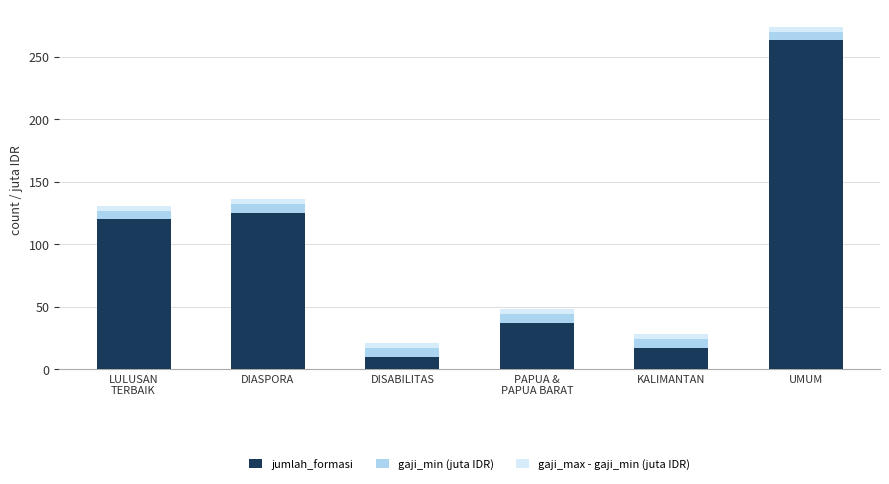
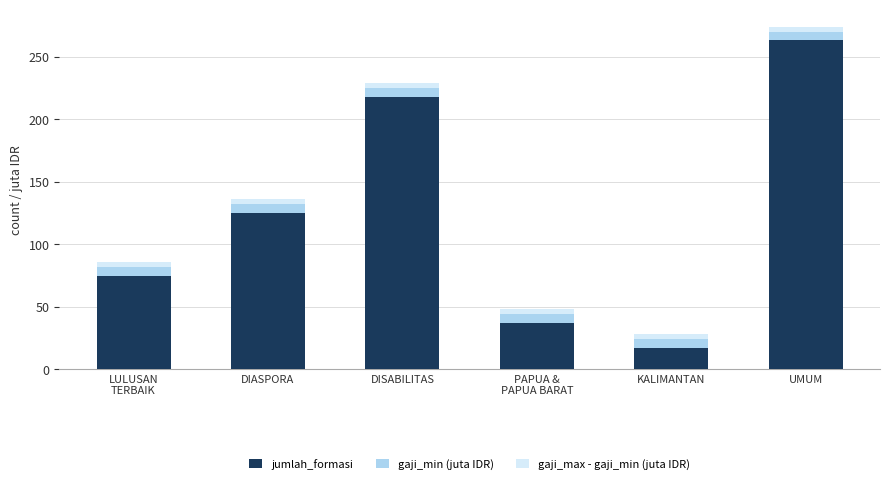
jumlah_formasi, LULUSAN TERBAIK: 120 -> 75
jumlah_formasi, DISABILITAS: 10 -> 218
